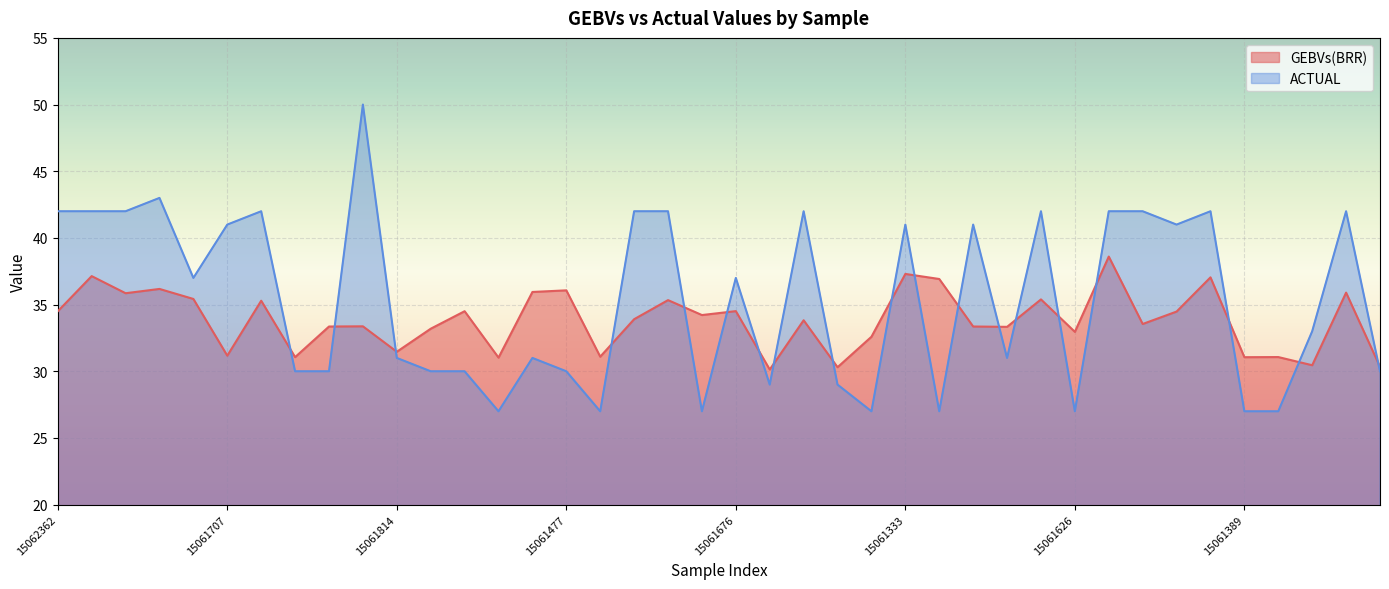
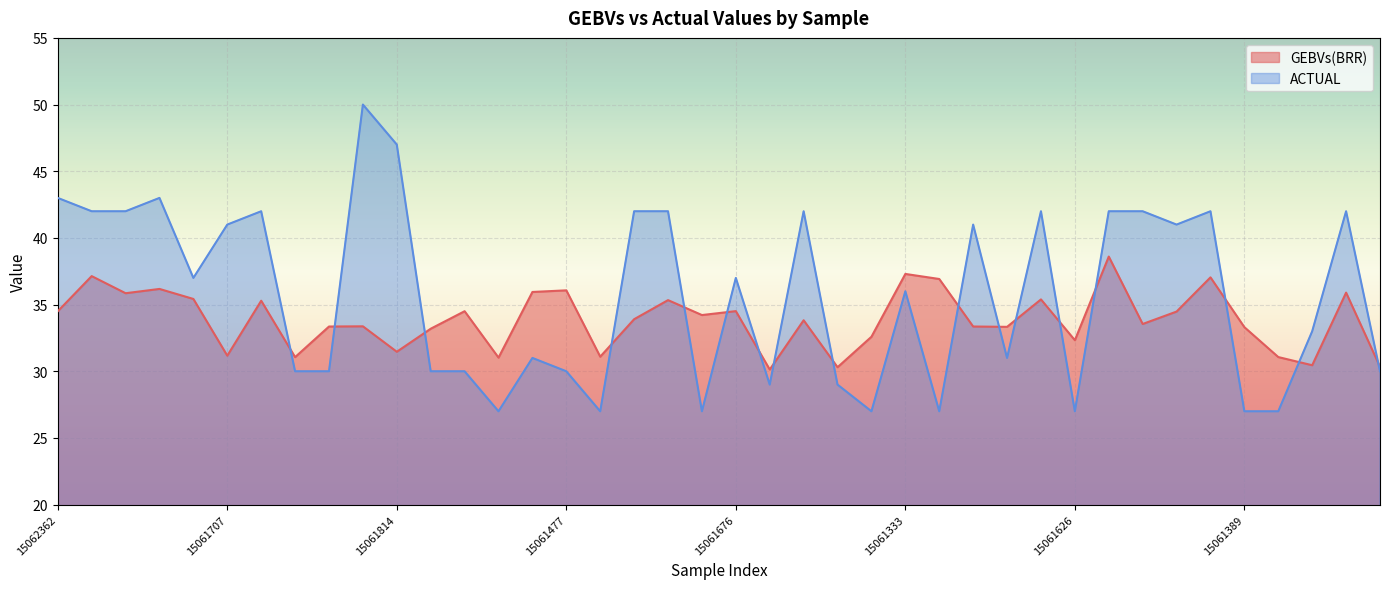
ACTUAL, 15062362: 42 -> 43
ACTUAL, 15061814: 31 -> 47
ACTUAL, 15061333: 41 -> 36
GEBVs(BRR), 15061626: 33.0 -> 32.3
GEBVs(BRR), 15061389: 31.1 -> 33.3
